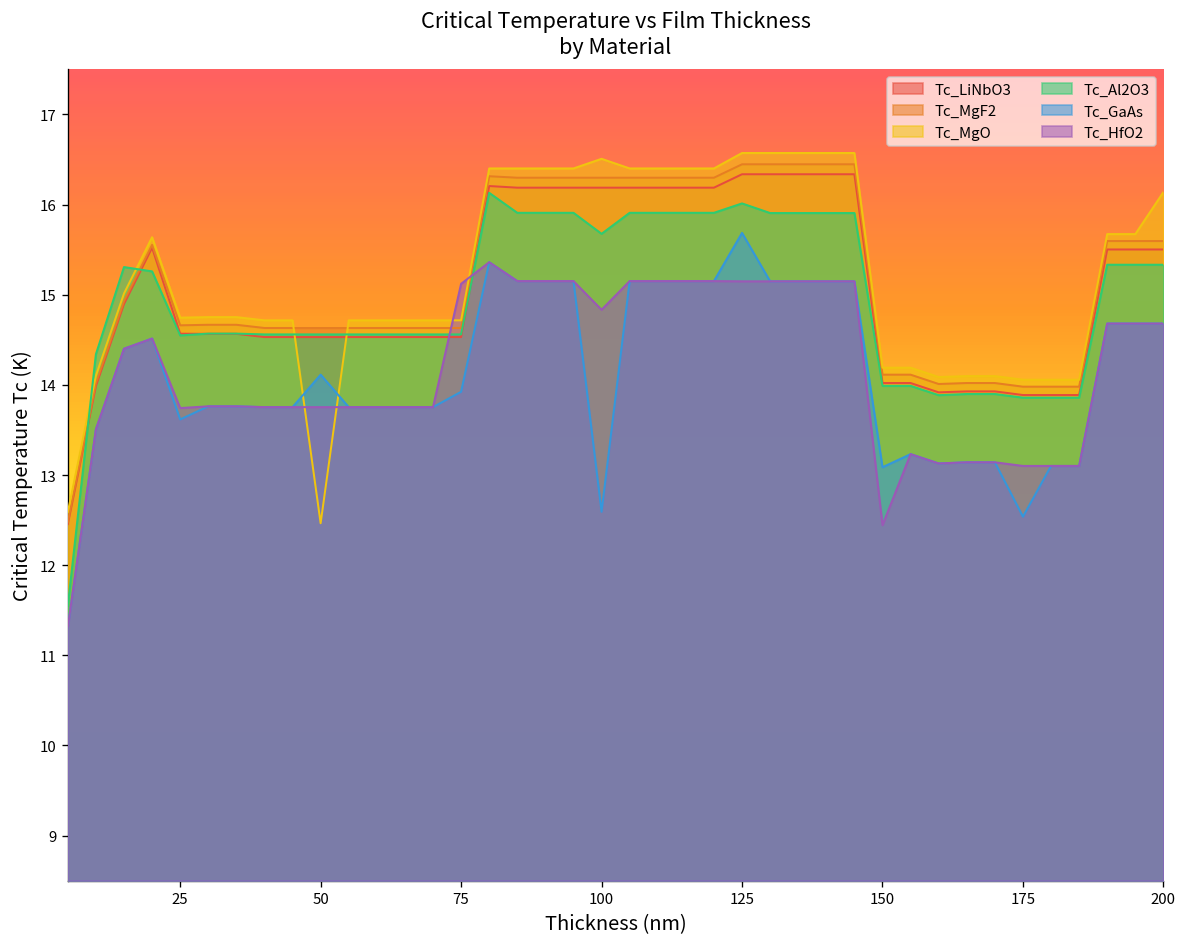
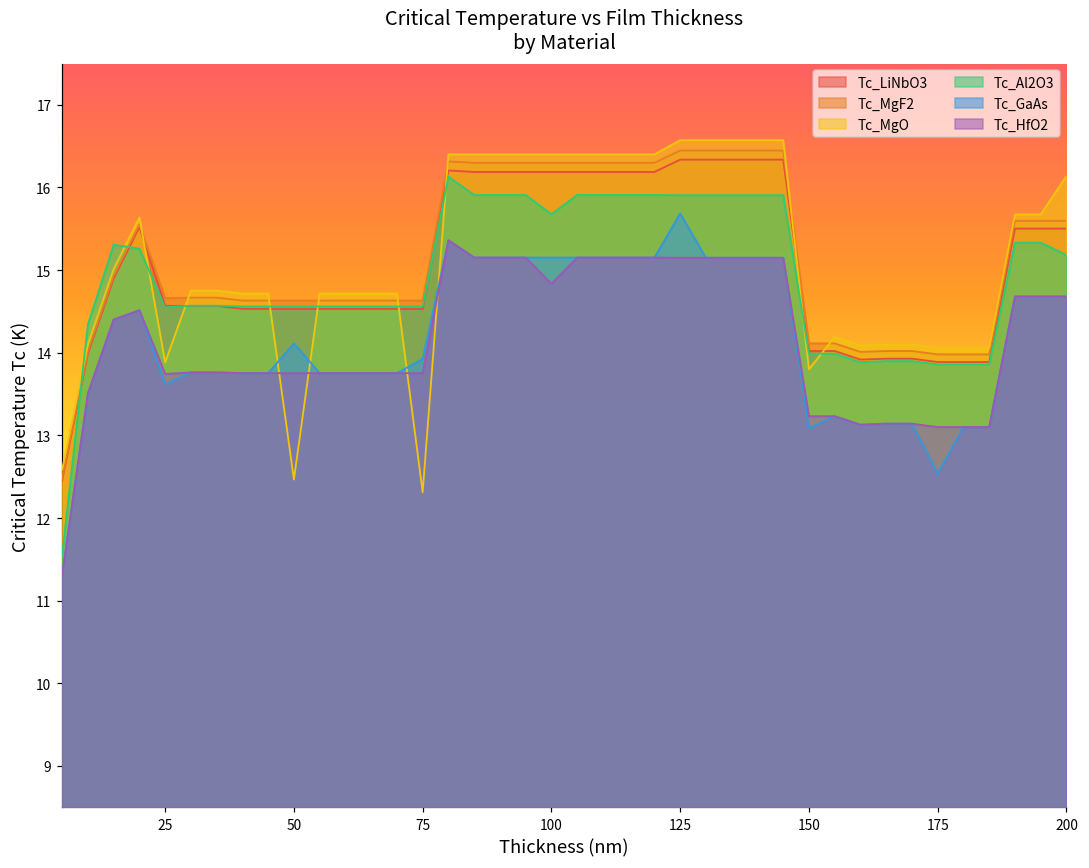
Tc_MgO, 25: 14.7 -> 13.9
Tc_MgO, 75: 14.7 -> 12.3
Tc_HfO2, 75: 15.1 -> 13.8
Tc_MgO, 100: 16.5 -> 16.4
Tc_GaAs, 100: 12.6 -> 15.2
Tc_Al2O3, 125: 16.0 -> 15.9
Tc_MgO, 150: 14.2 -> 13.8
Tc_HfO2, 150: 12.4 -> 13.2
Tc_Al2O3, 200: 15.3 -> 15.2
